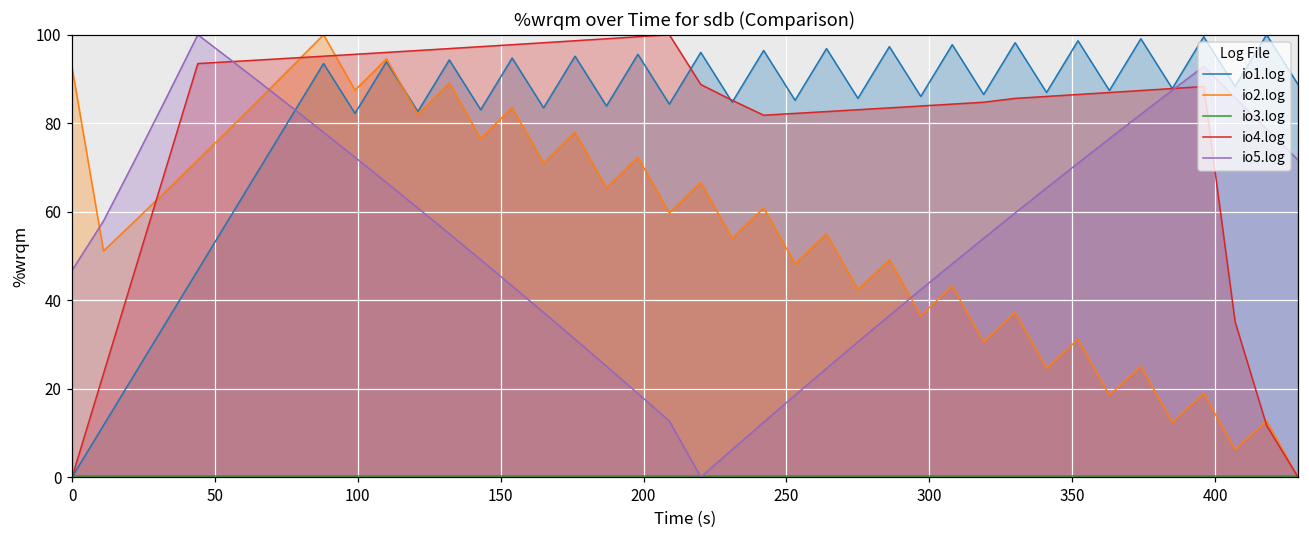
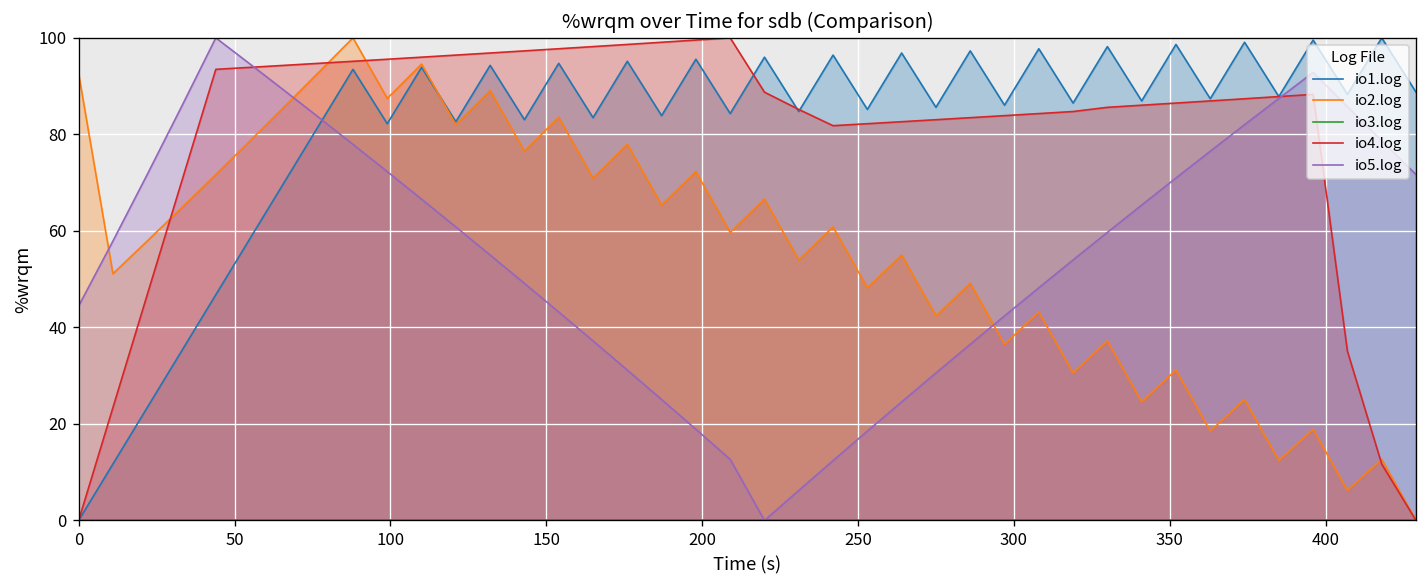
io5.log, 0: 47 -> 44
